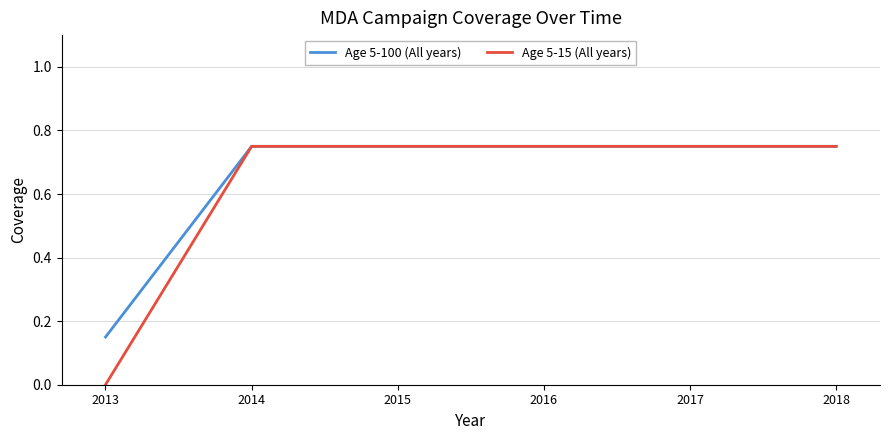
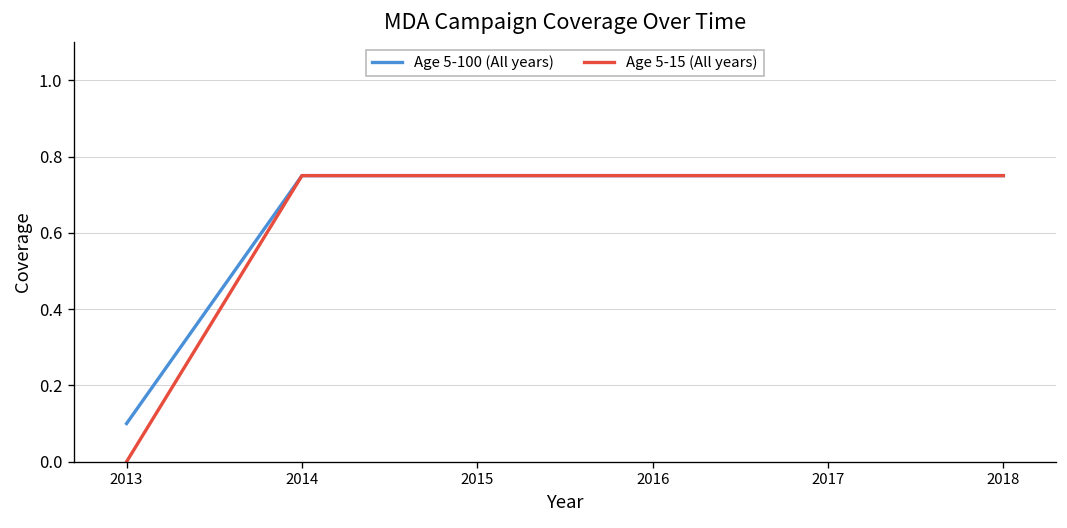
Age 5-100 (All years), 2013: 0.15 -> 0.10
